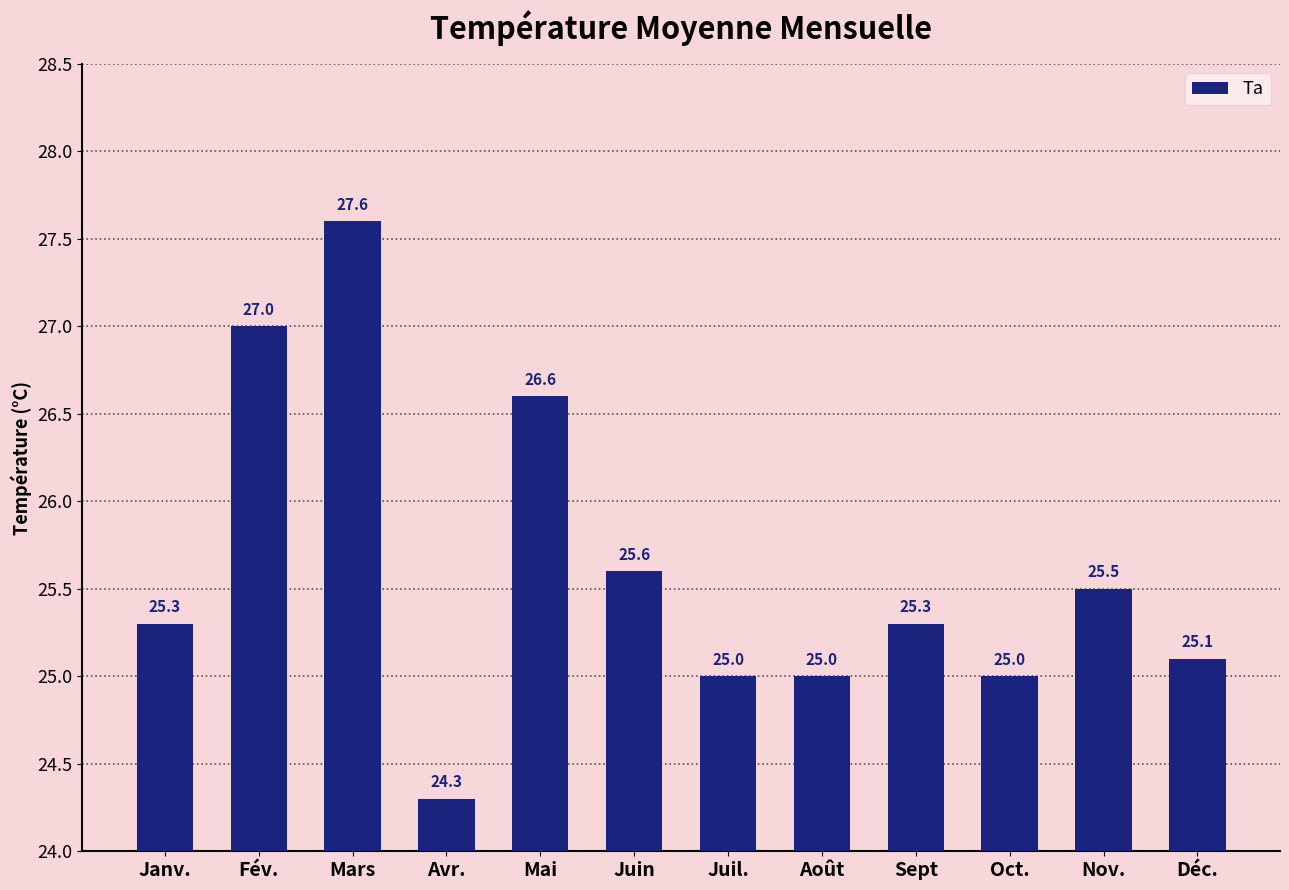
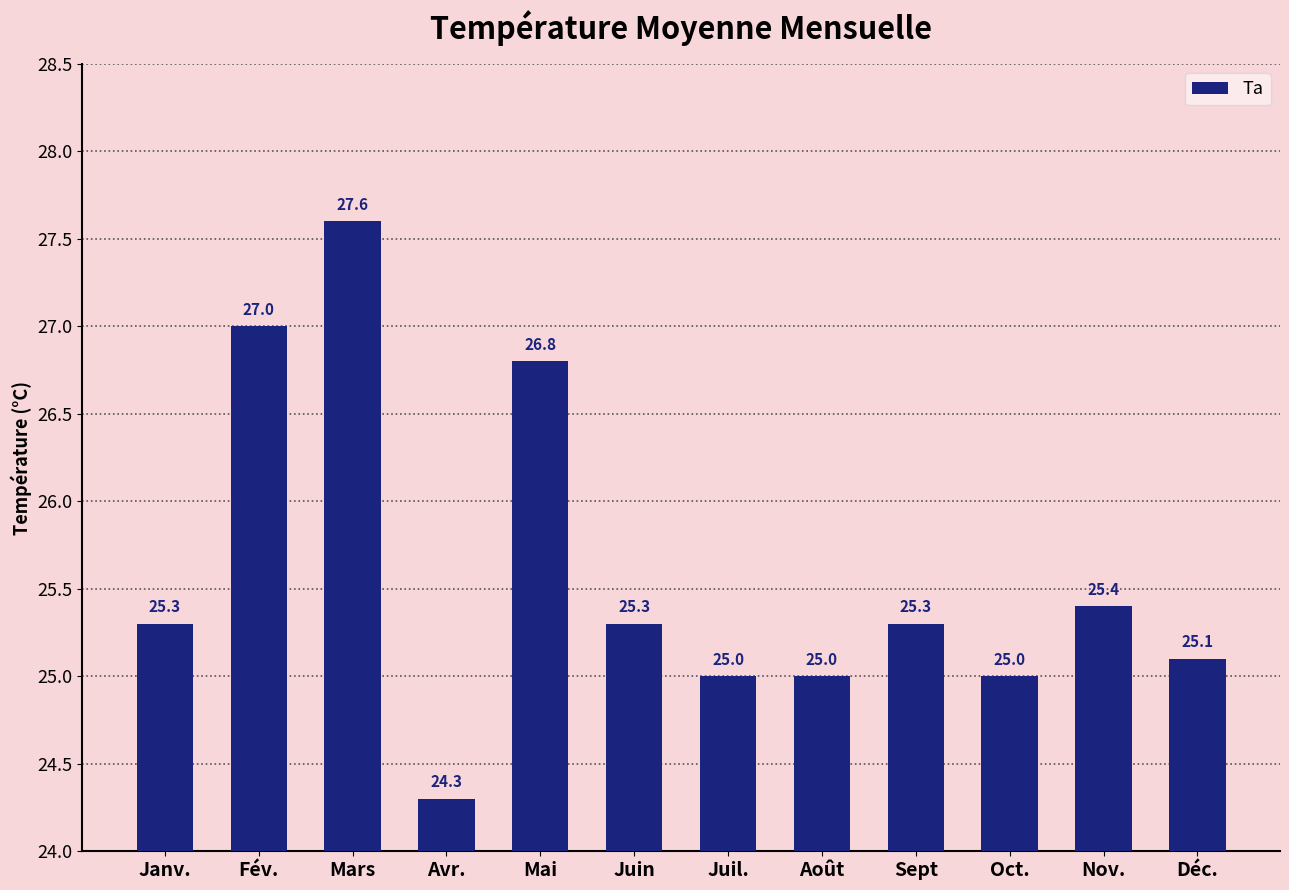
Mai: 26.6 -> 26.8
Juin: 25.6 -> 25.3
Nov.: 25.5 -> 25.4
